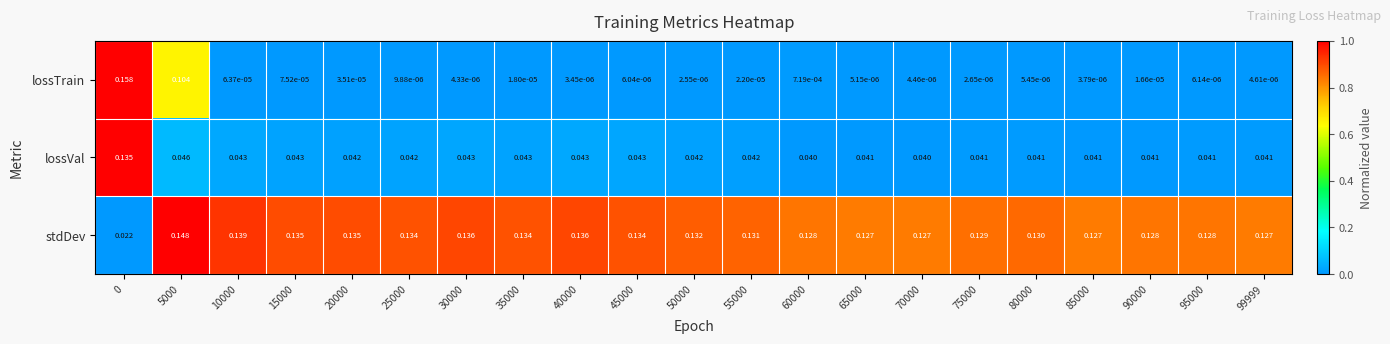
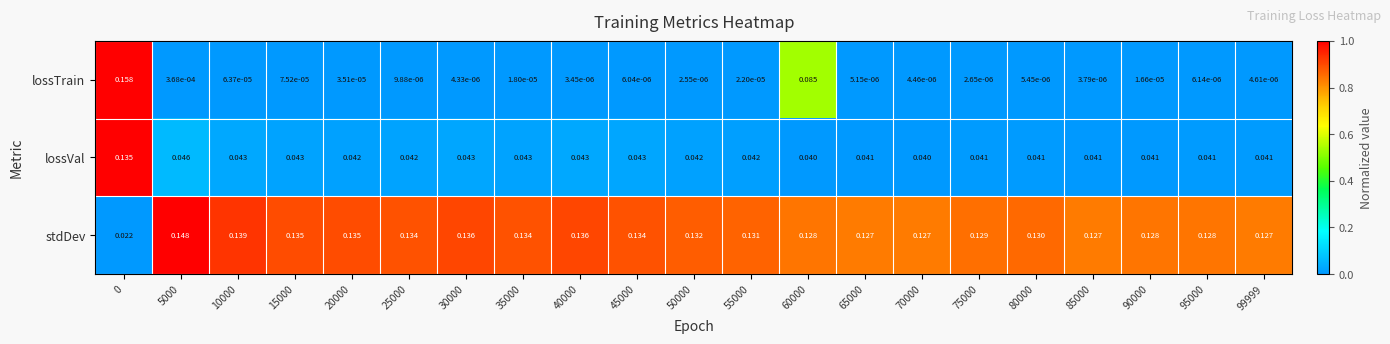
lossTrain, 5000: 0.104 -> 3.68e-04
lossTrain, 60000: 7.19e-04 -> 0.085
